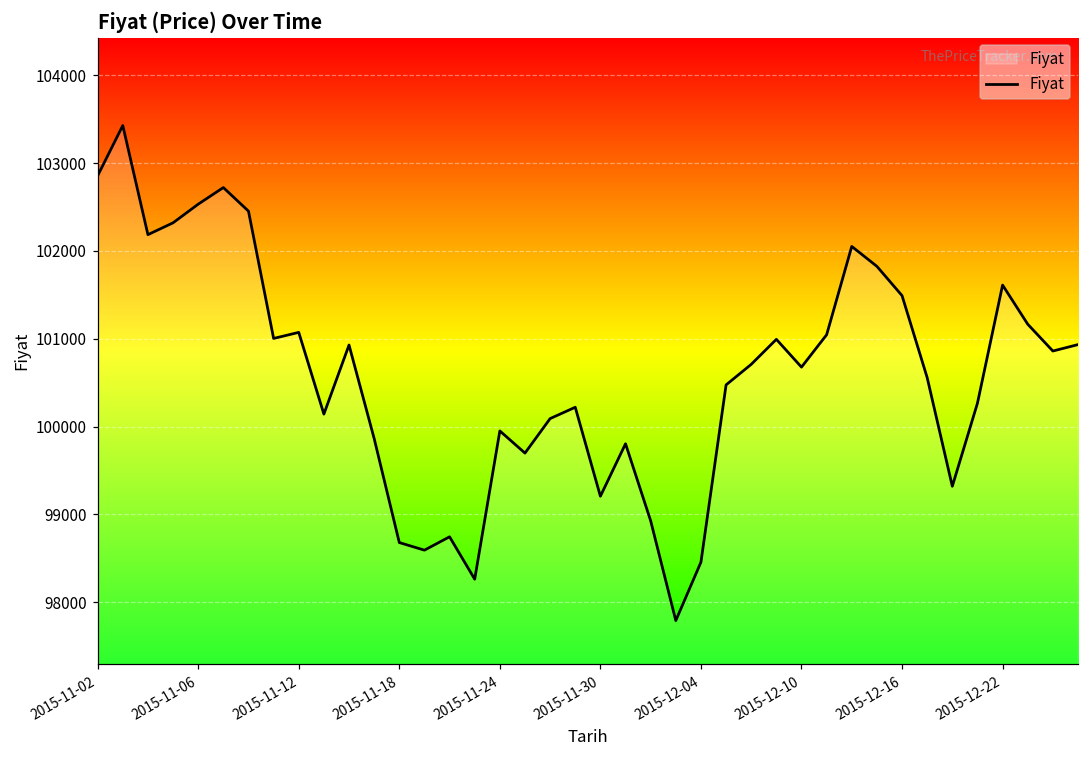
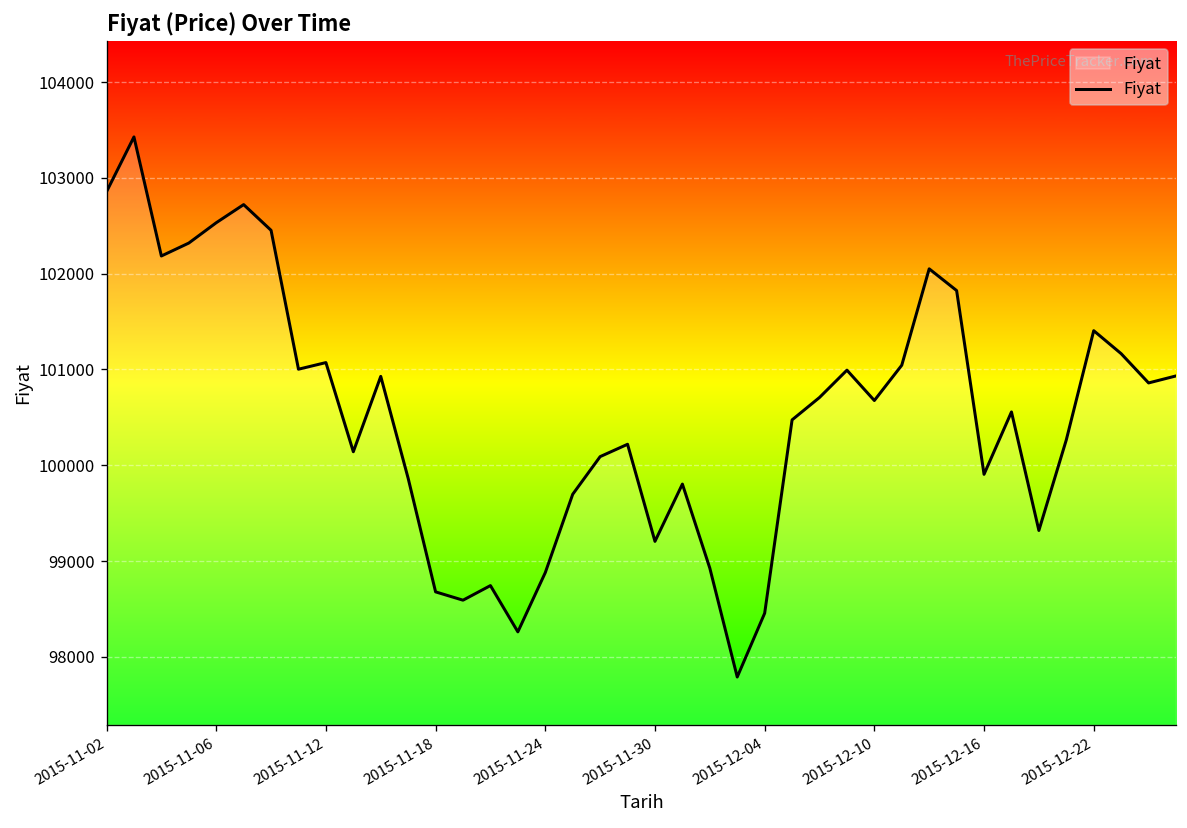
2015-11-24: 99900 -> 98900
2015-12-16: 101500 -> 99900
2015-12-22: 101600 -> 101400
